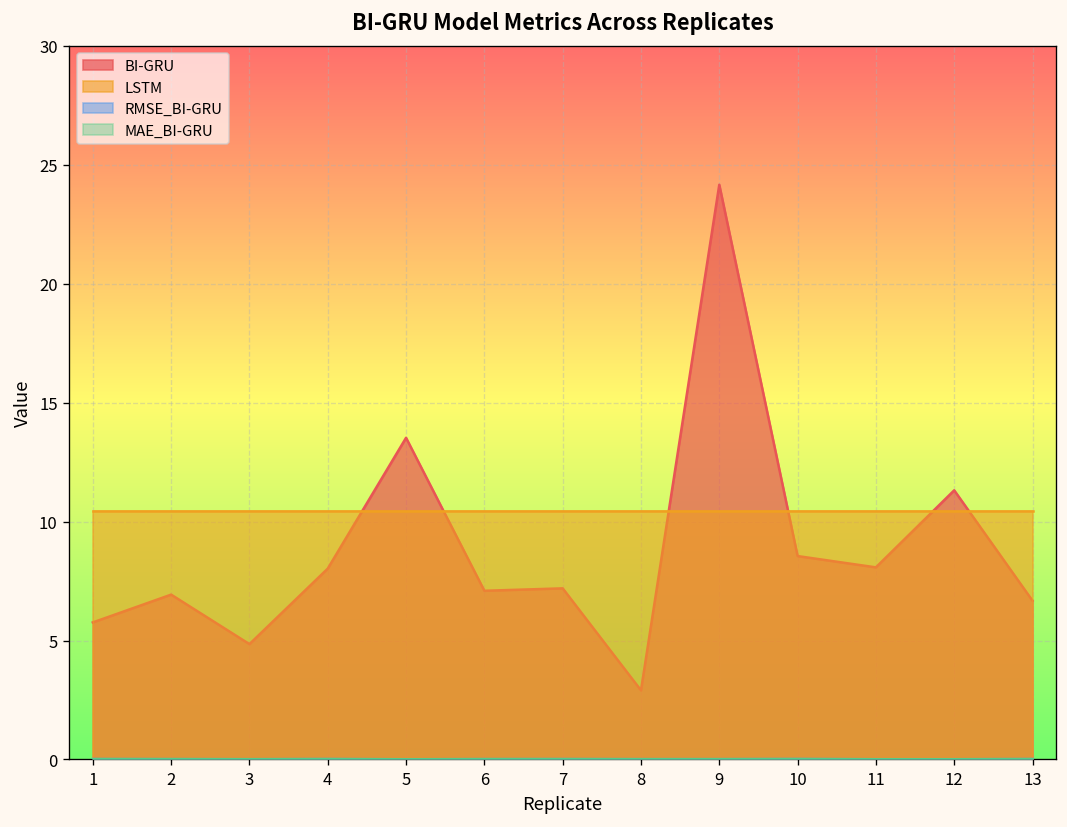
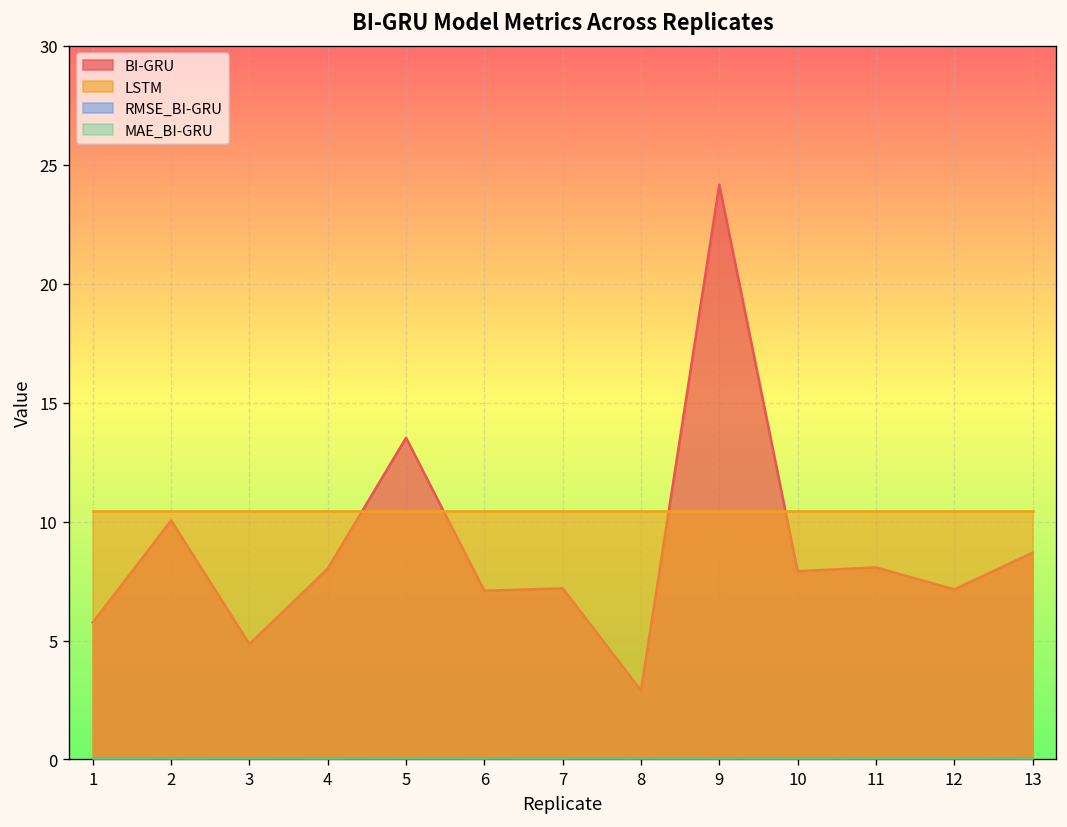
BI-GRU, 2: 6.9 -> 10.0
BI-GRU, 10: 8.5 -> 7.9
BI-GRU, 12: 11.3 -> 7.1
BI-GRU, 13: 6.7 -> 8.7
